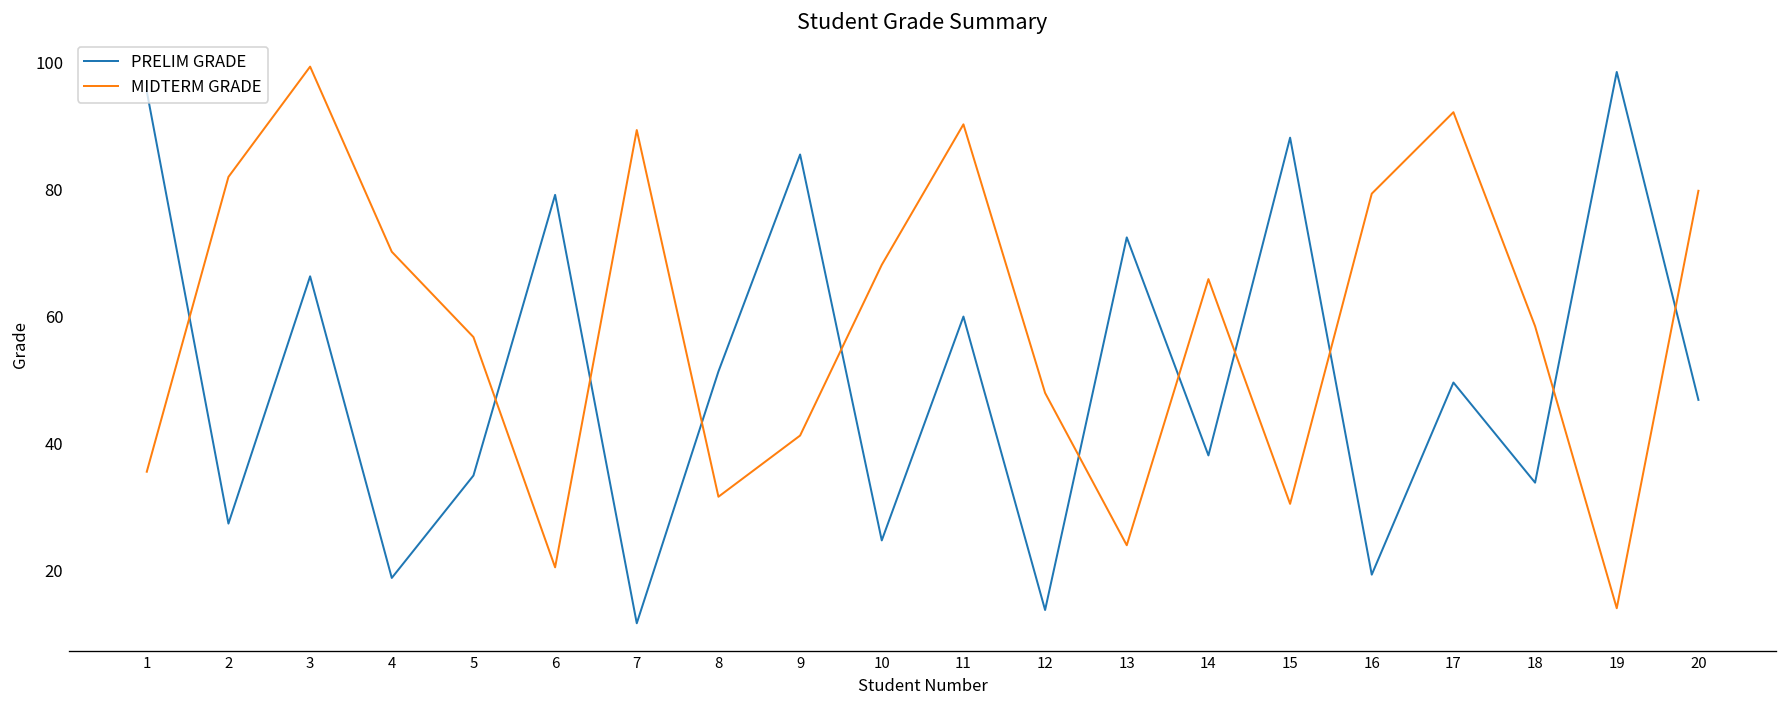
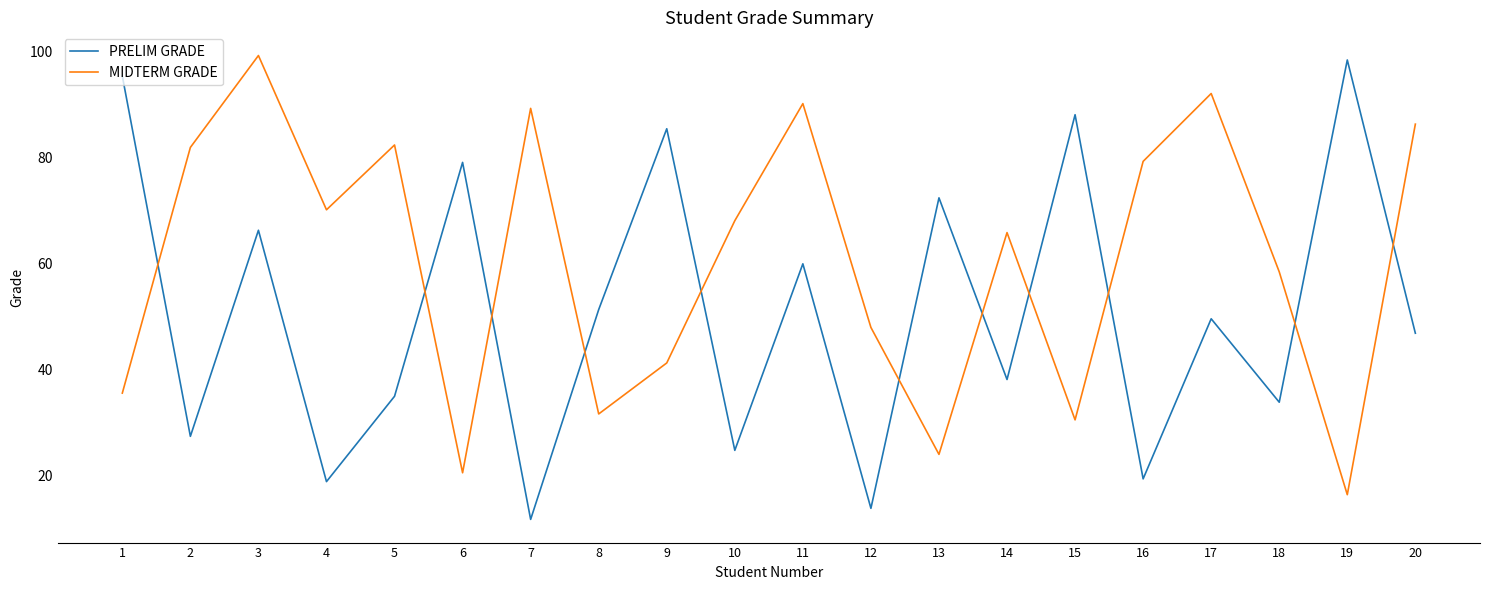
MIDTERM GRADE, 5: 57 -> 82
MIDTERM GRADE, 19: 14 -> 16
MIDTERM GRADE, 20: 80 -> 86
